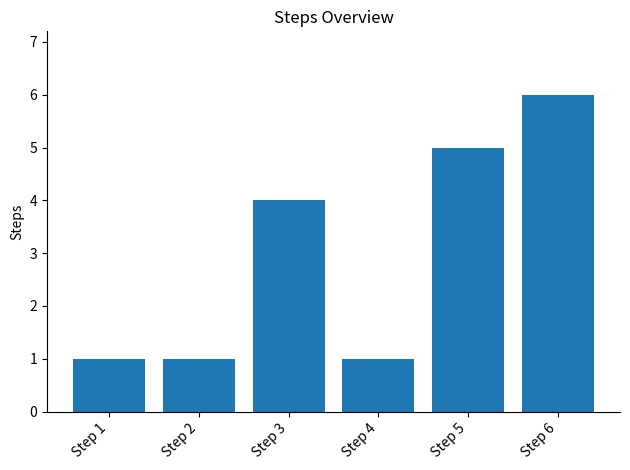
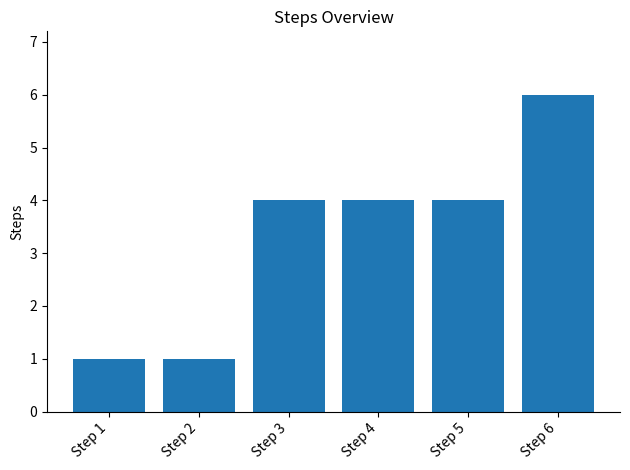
Step 4: 1 -> 4
Step 5: 5 -> 4
